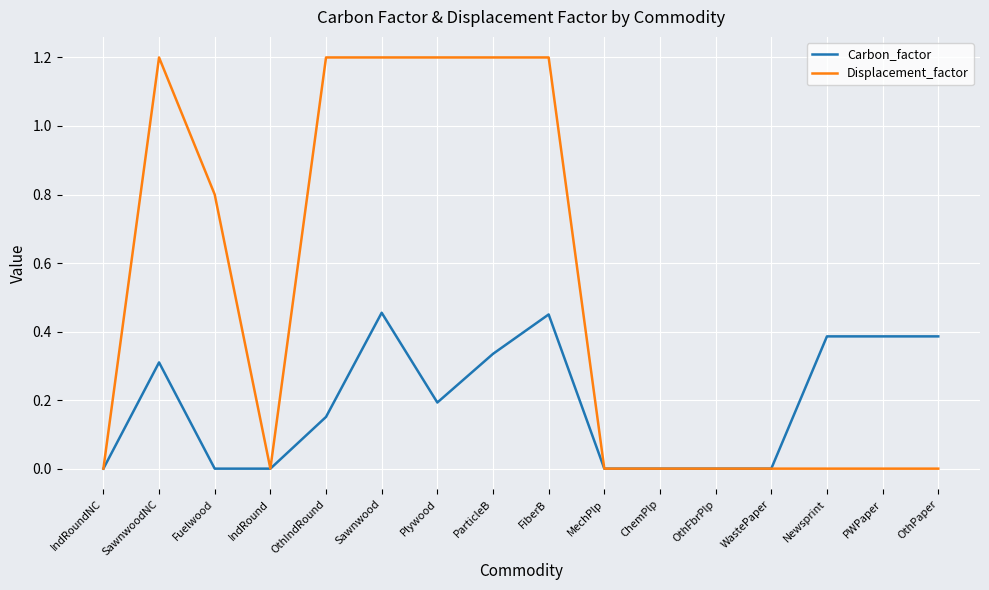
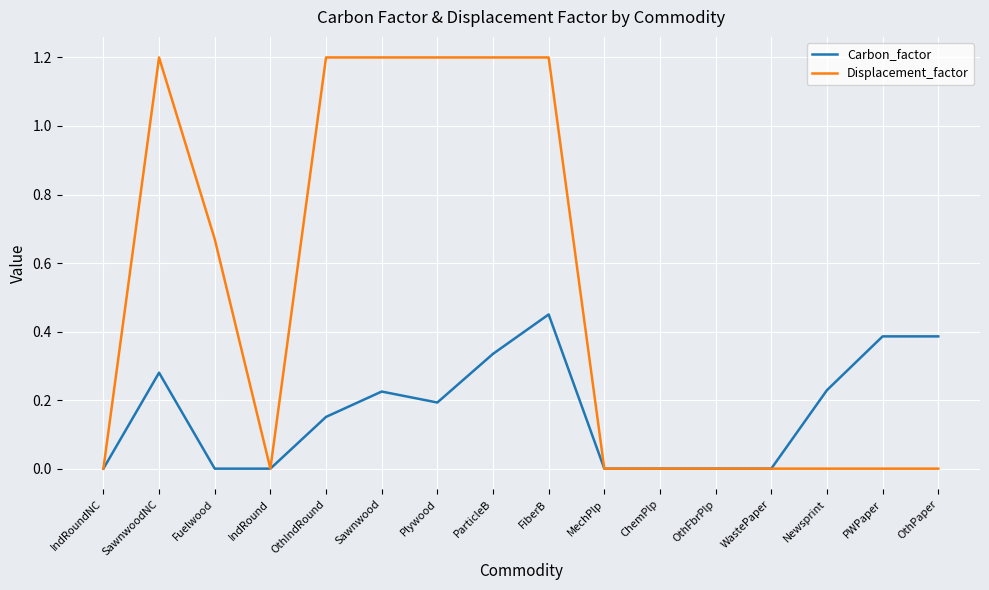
Carbon_factor, SawnwoodNC: 0.31 -> 0.28
Displacement_factor, Fuelwood: 0.80 -> 0.67
Carbon_factor, Sawnwood: 0.46 -> 0.23
Carbon_factor, Newsprint: 0.39 -> 0.23
